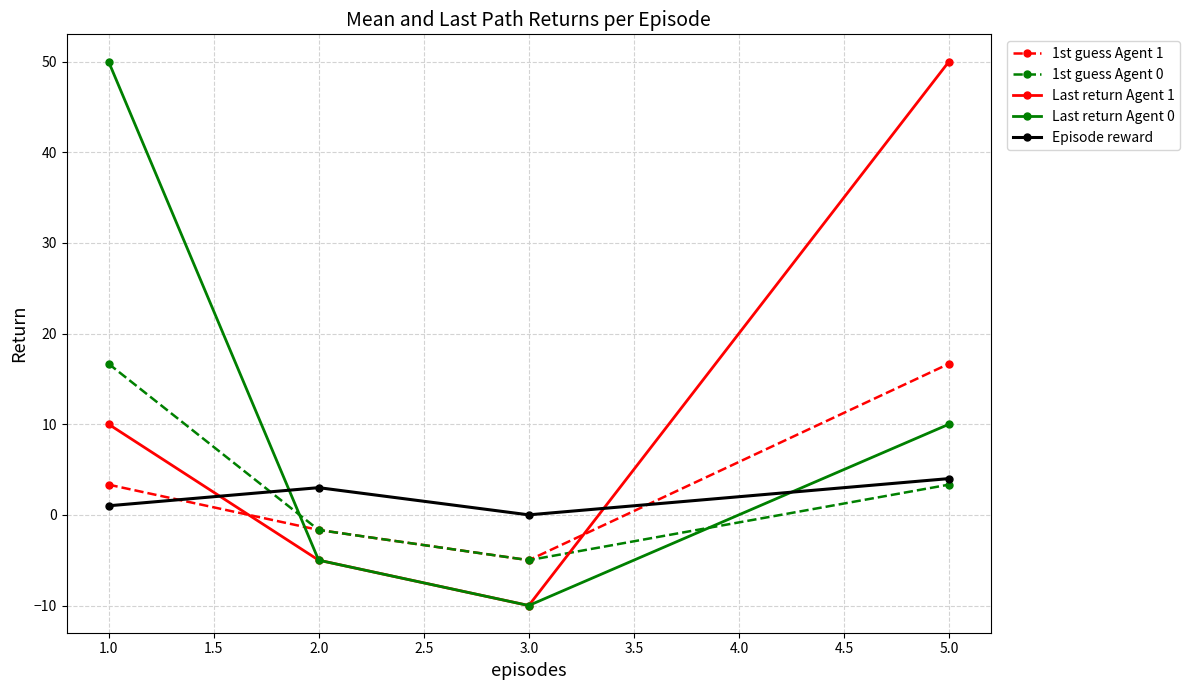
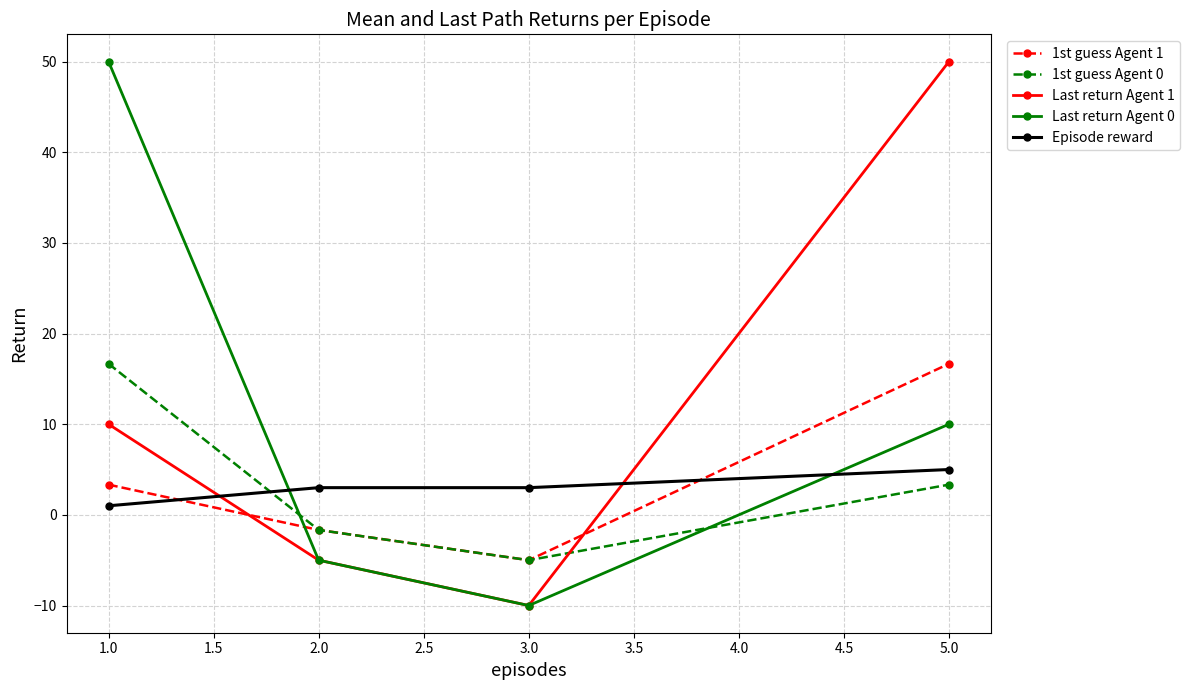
Episode reward, 3.0: 0 -> 3
Episode reward, 5.0: 4 -> 5
